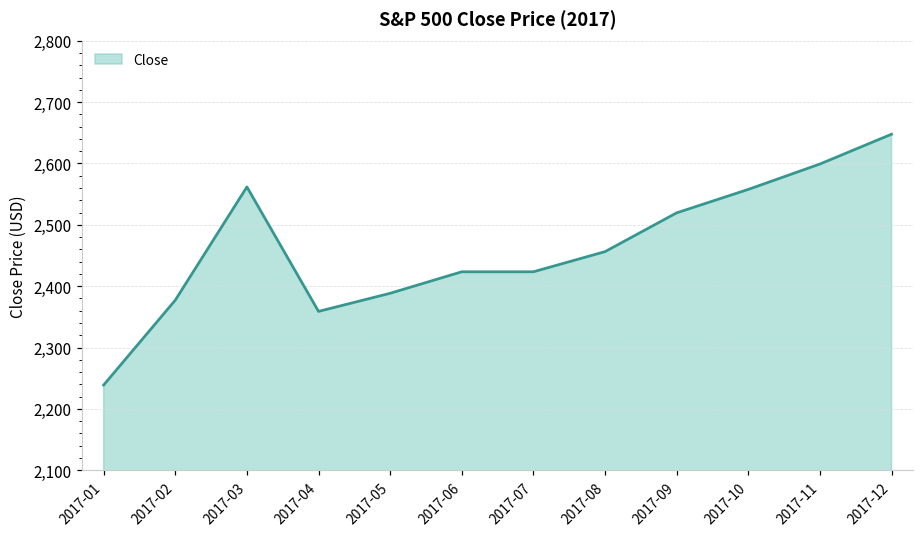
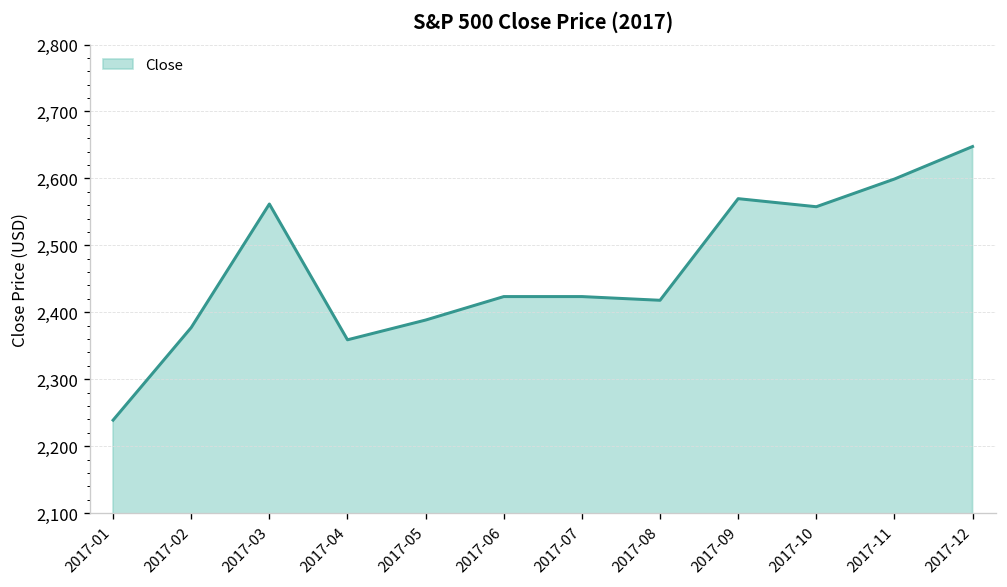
2017-08: 2,460 -> 2,420
2017-09: 2,520 -> 2,570
